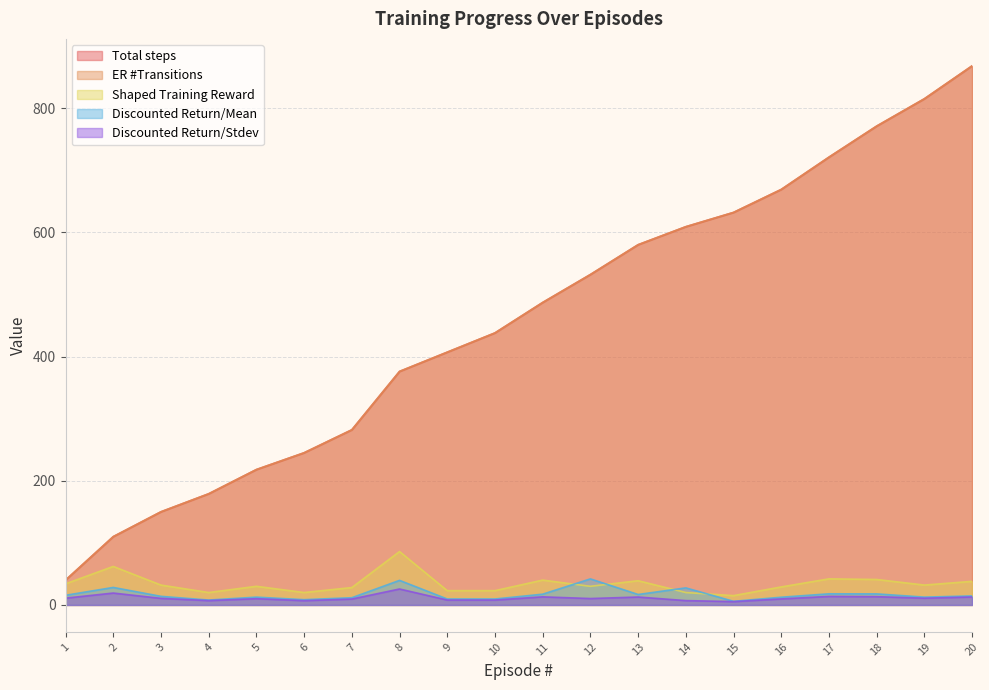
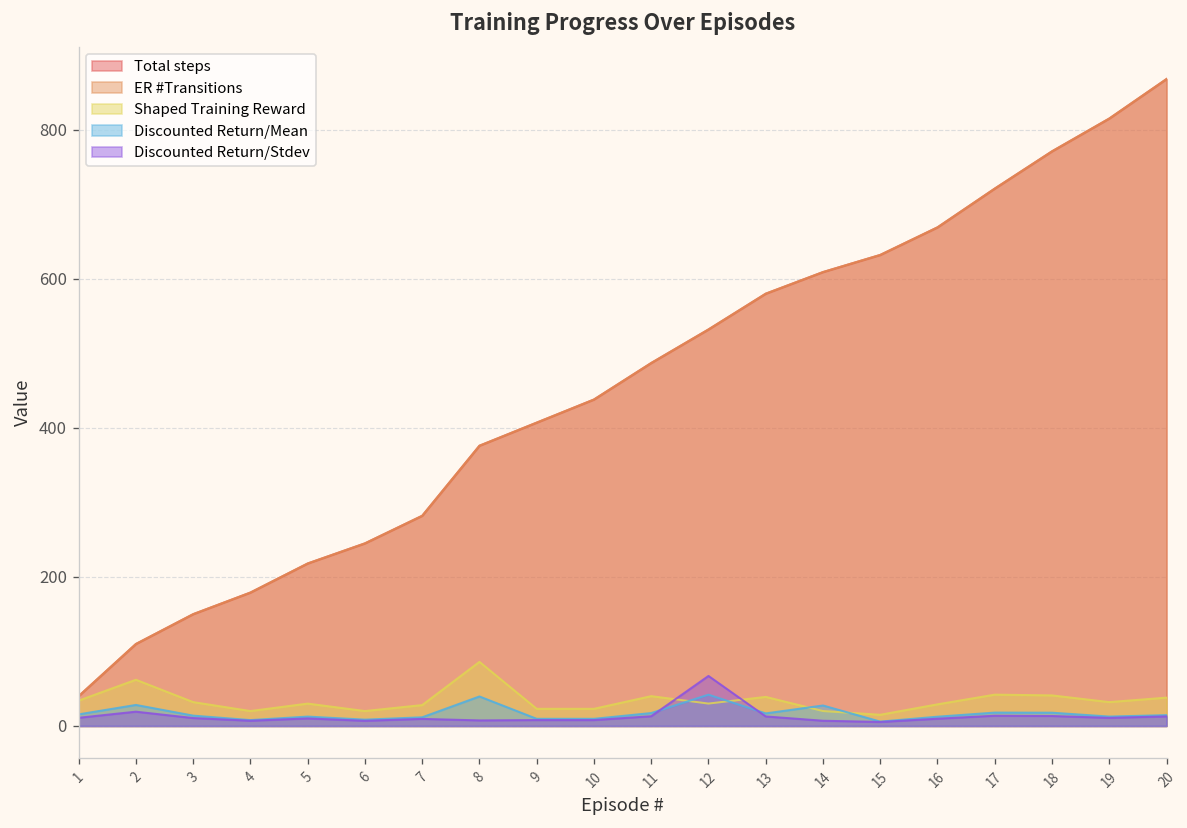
Discounted Return/Stdev, 8: 30 -> 10
Discounted Return/Stdev, 12: 10 -> 70
